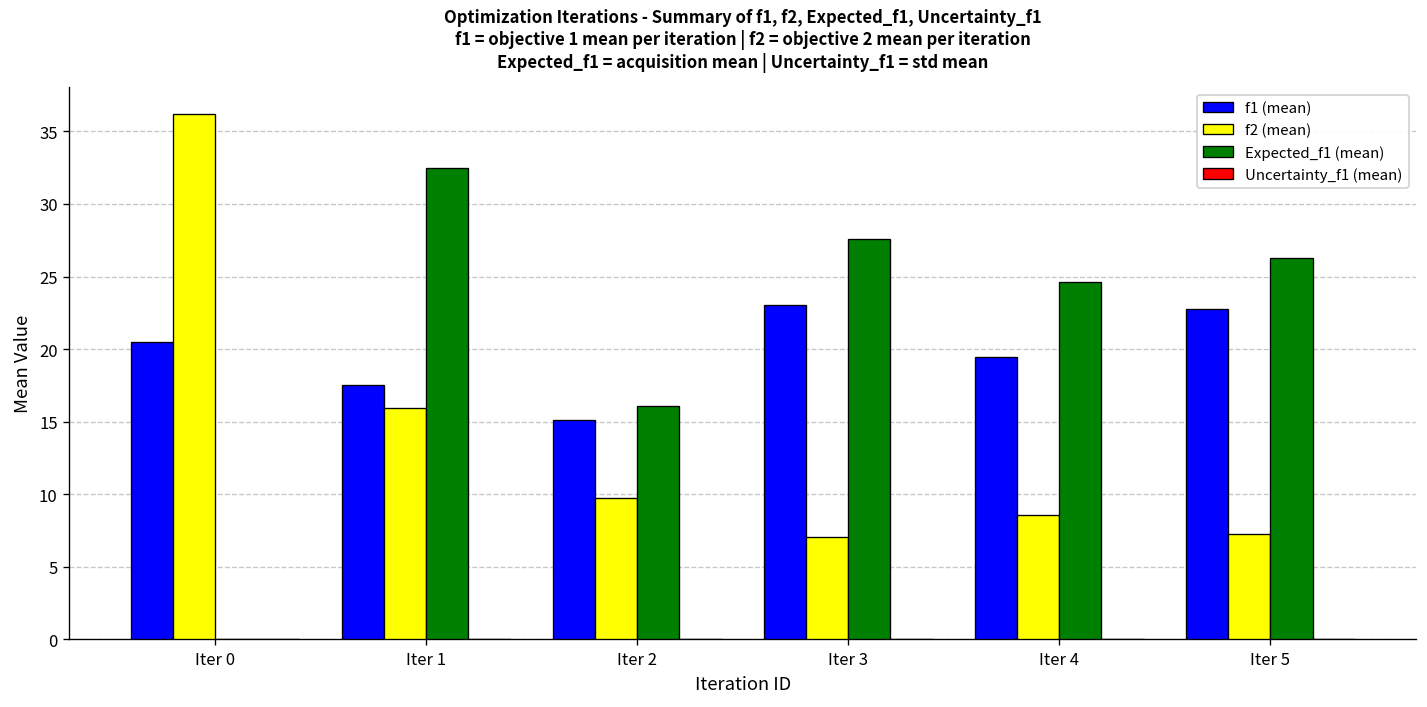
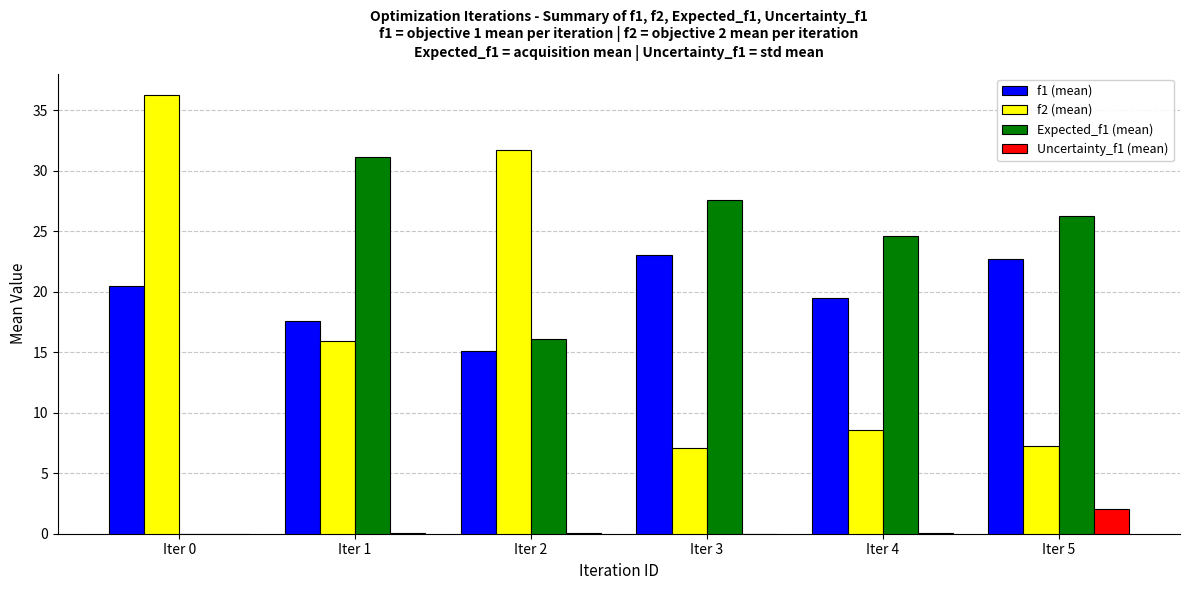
Expected_f1 (mean), Iter 1: 32.5 -> 31.2
f2 (mean), Iter 2: 9.7 -> 31.7
Uncertainty_f1 (mean), Iter 5: 0.0 -> 2.0
